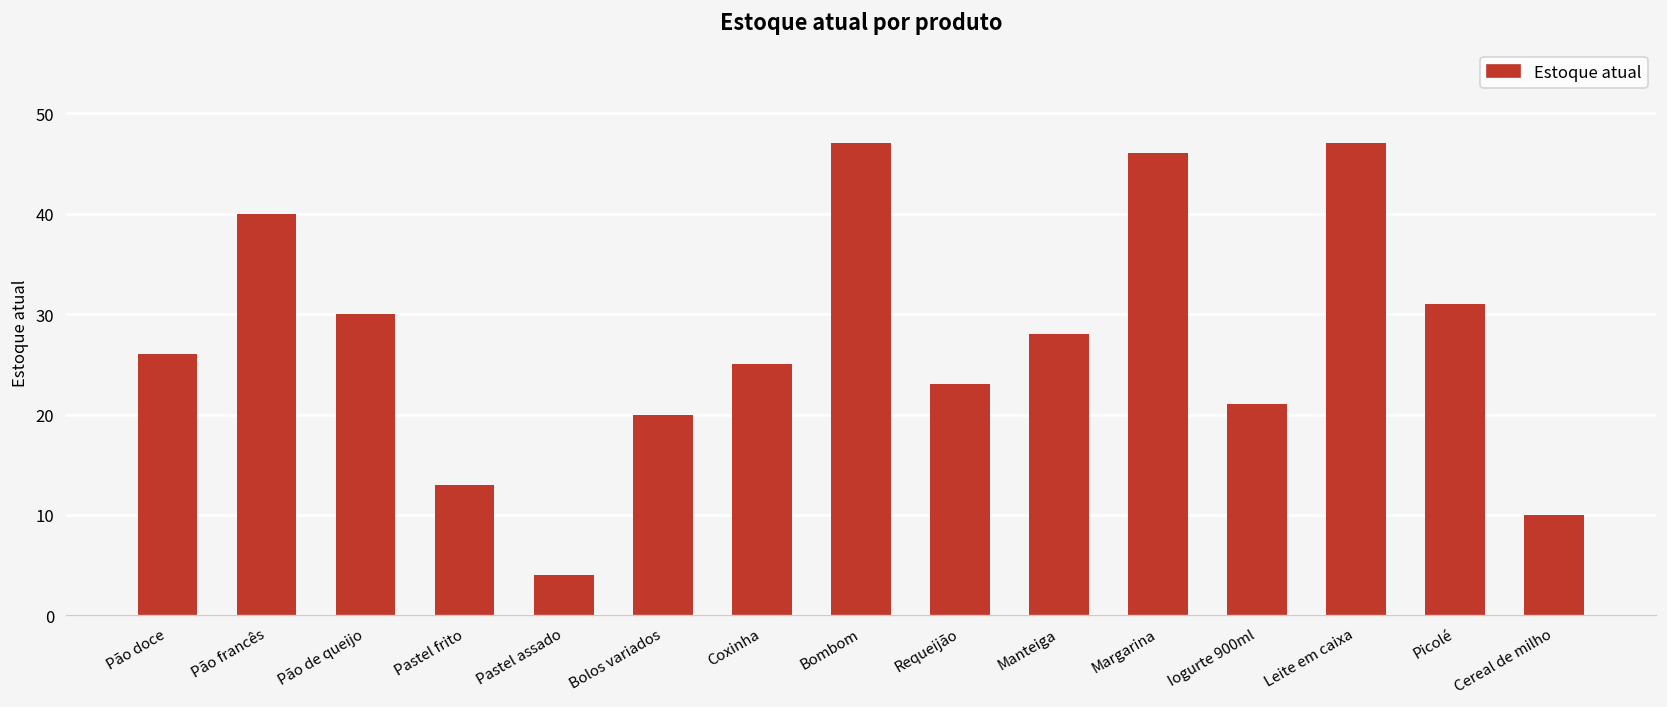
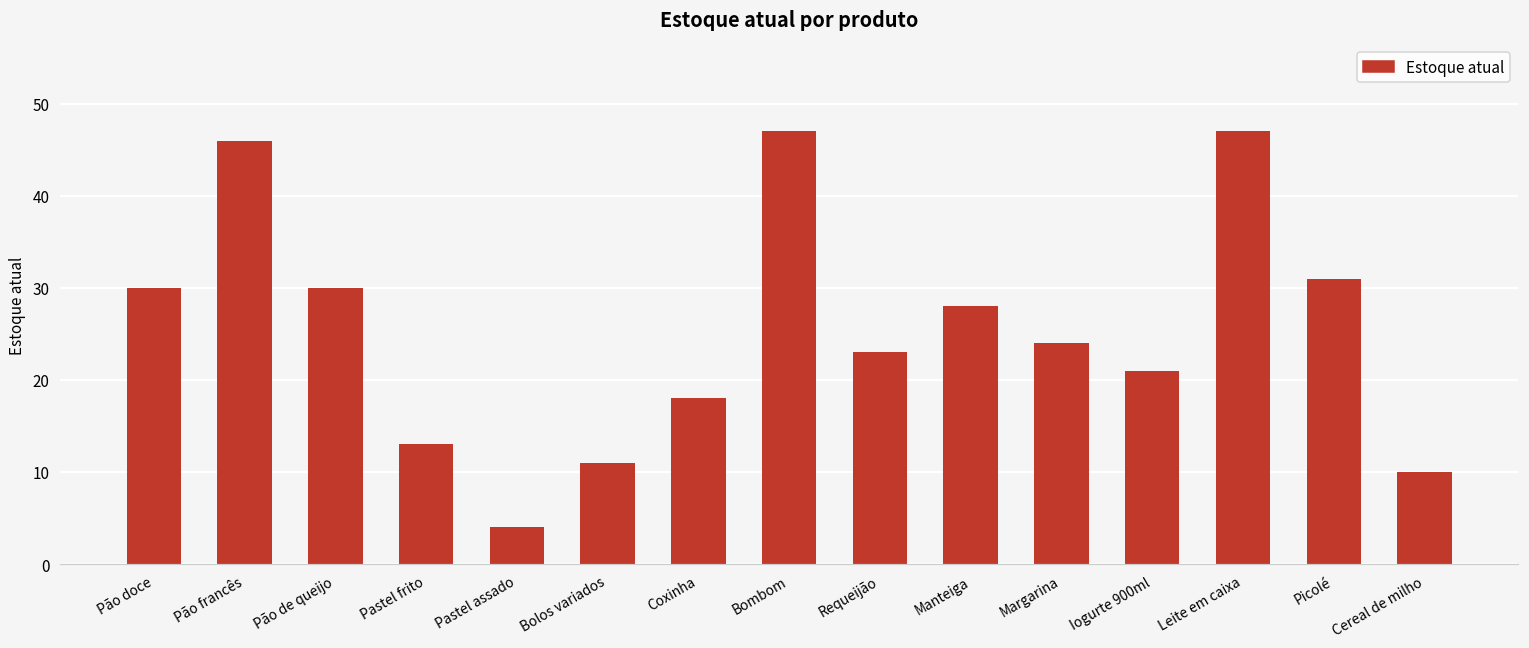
Pão doce: 26 -> 30
Pão francês: 40 -> 46
Bolos variados: 20 -> 11
Coxinha: 25 -> 18
Margarina: 46 -> 24
